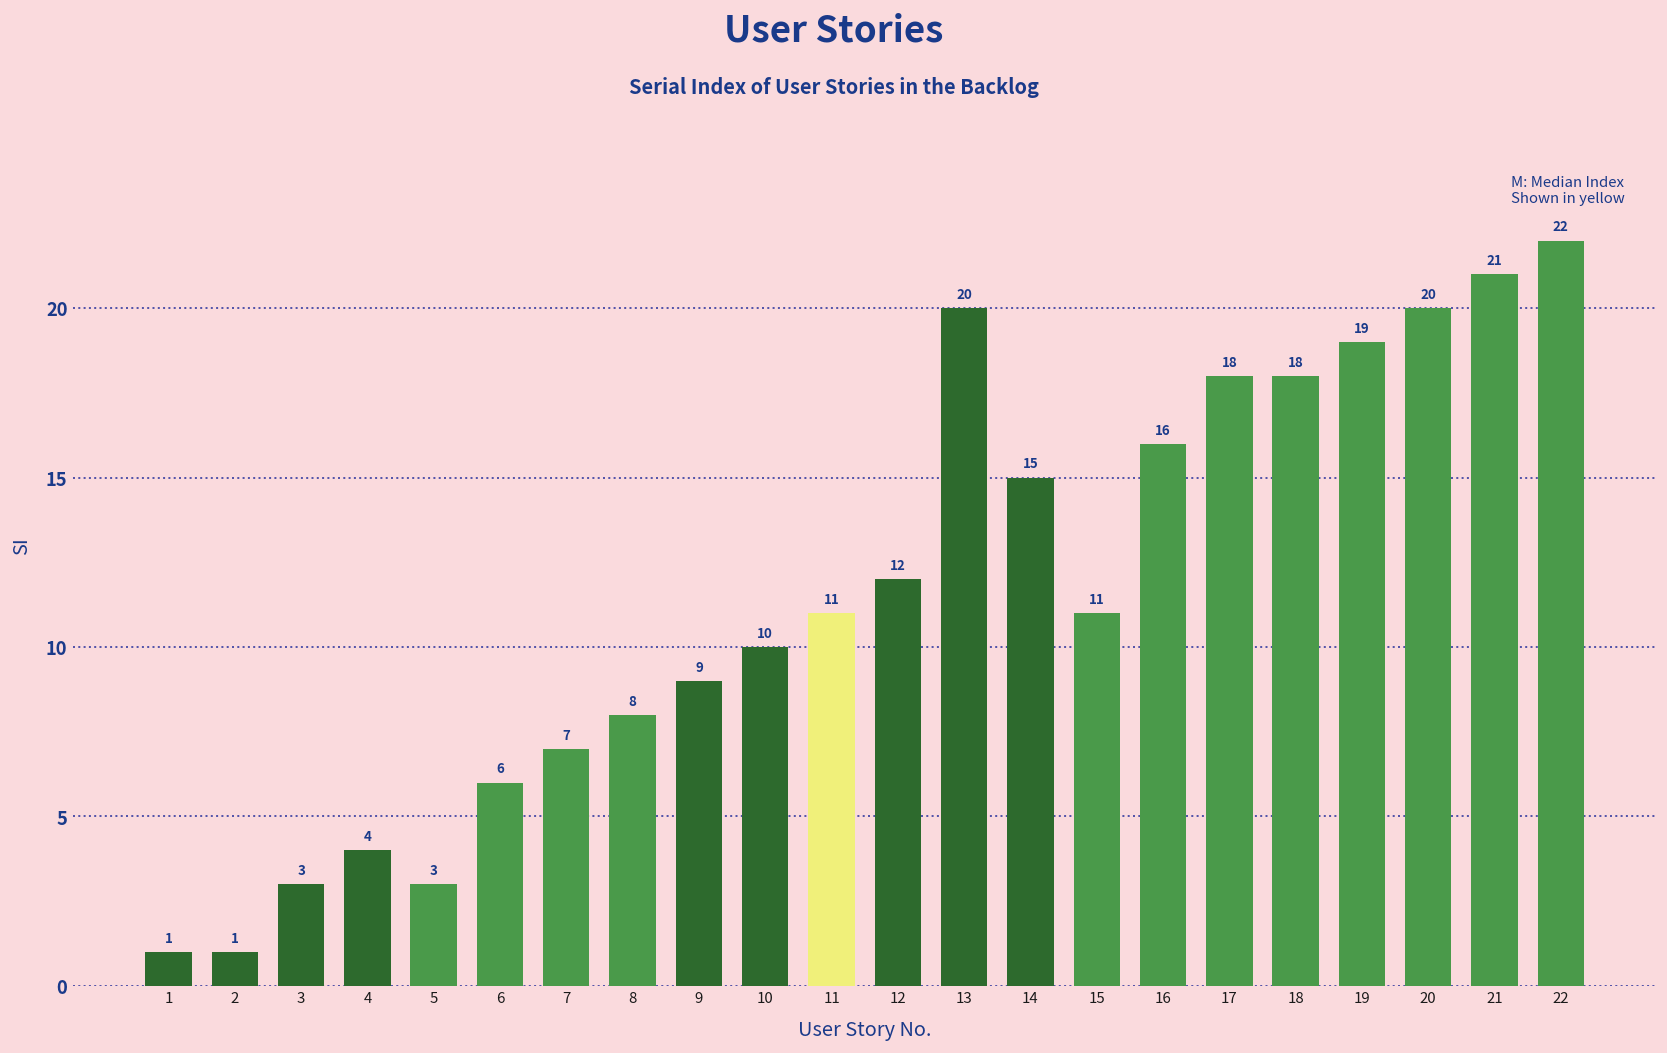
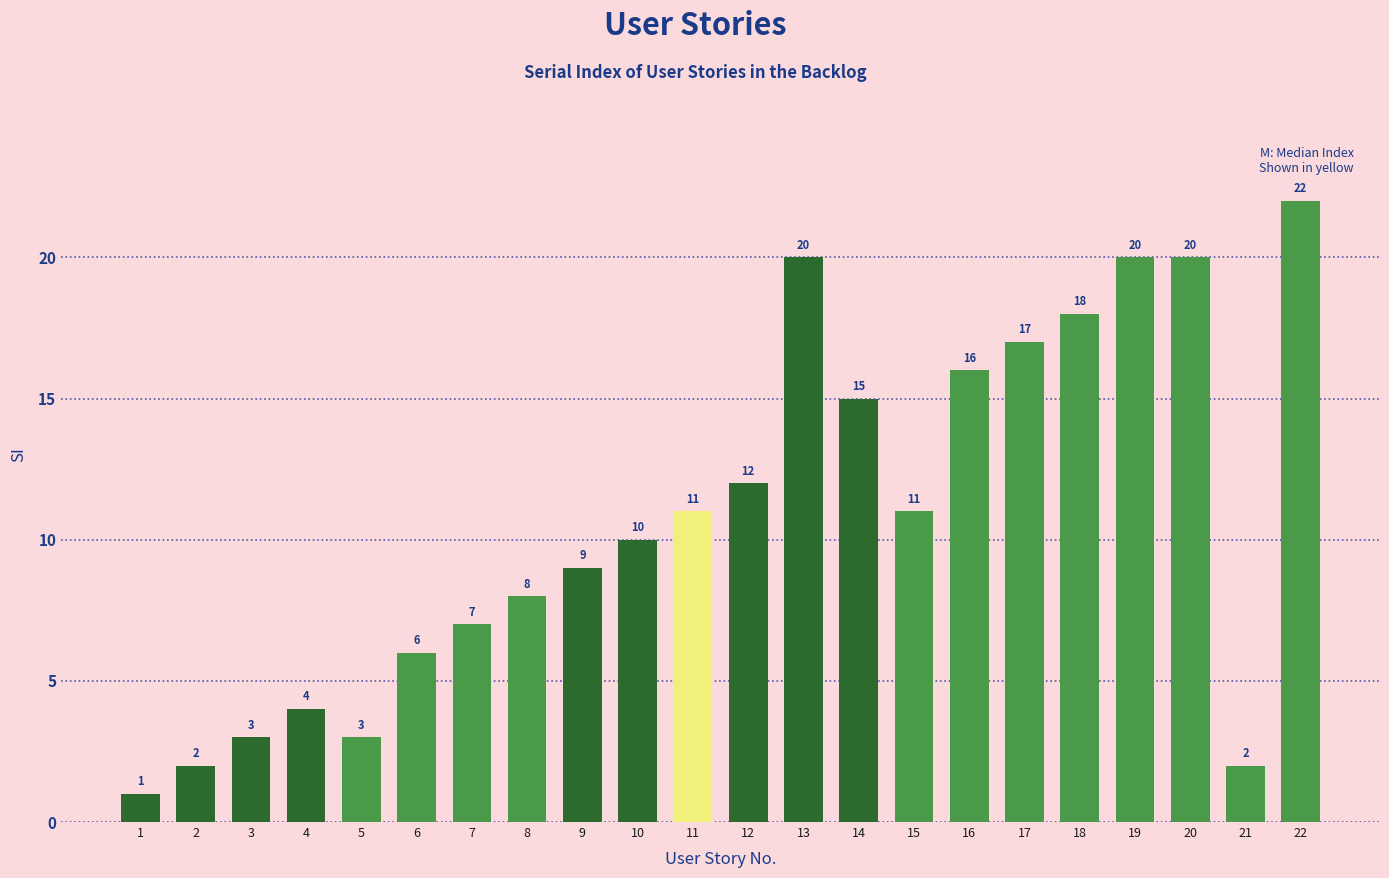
2: 1 -> 2
17: 18 -> 17
19: 19 -> 20
21: 21 -> 2
